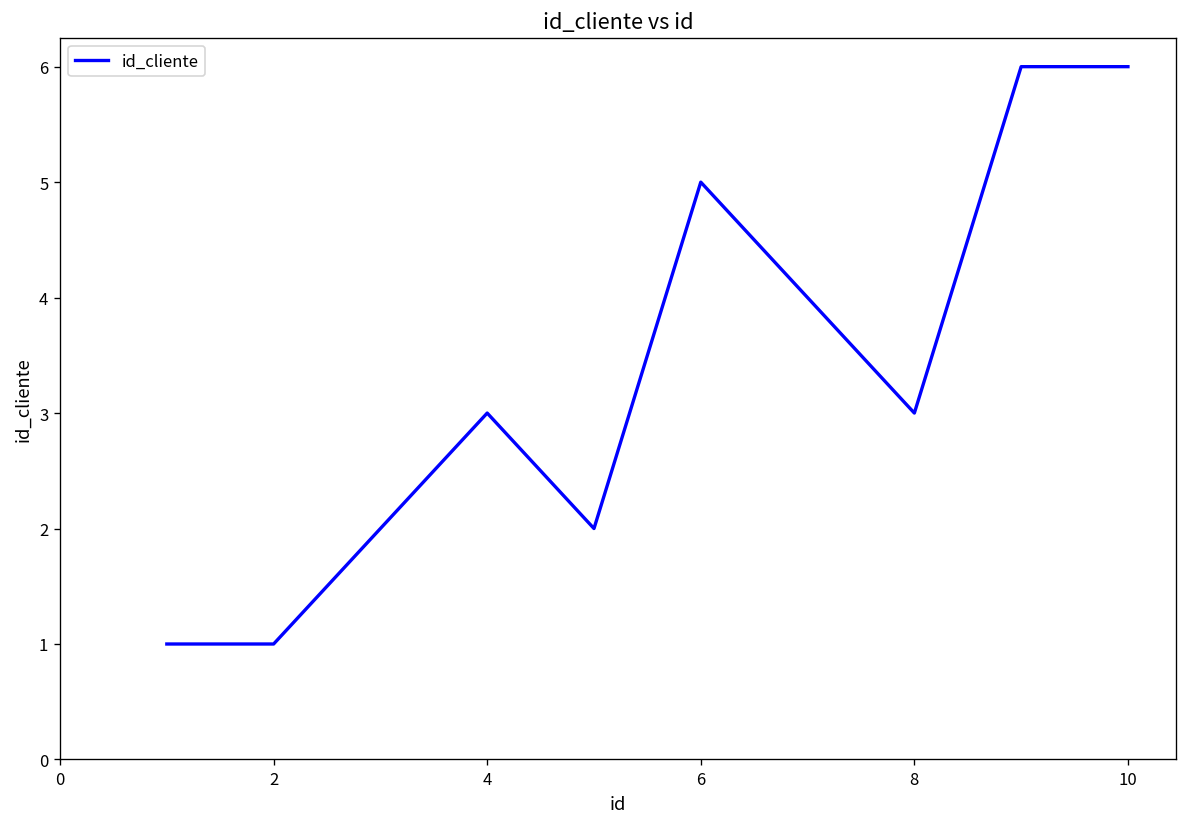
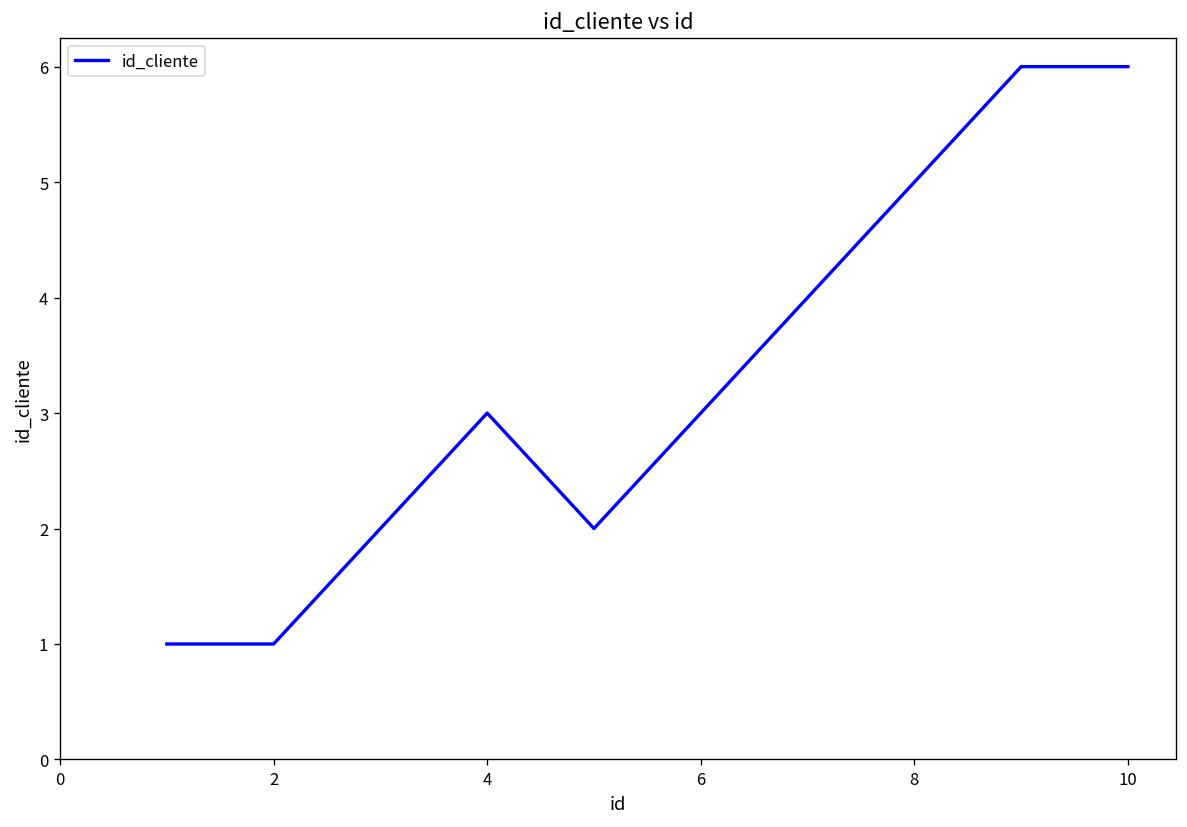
6: 5 -> 3
8: 3 -> 5
